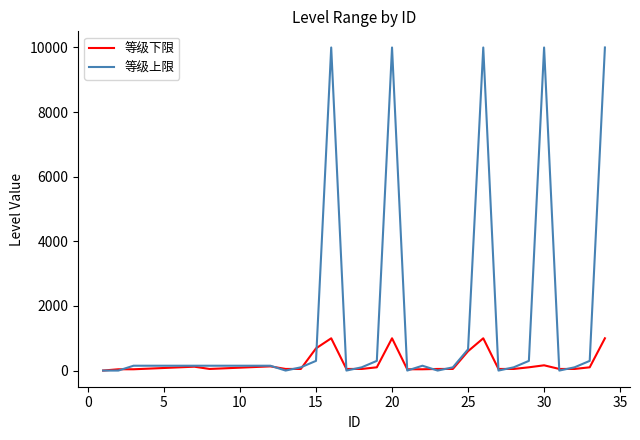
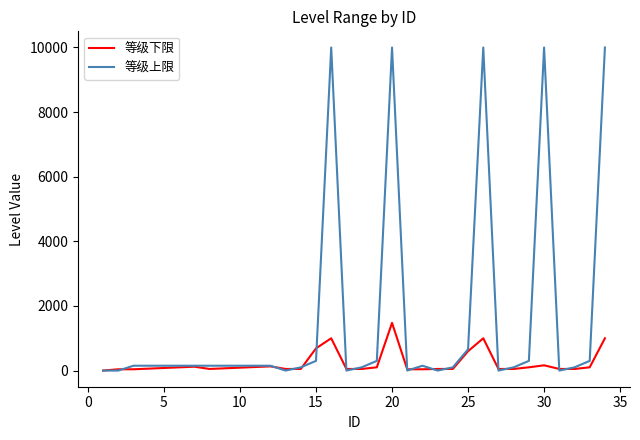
等级下限, 20: 1000 -> 1500
